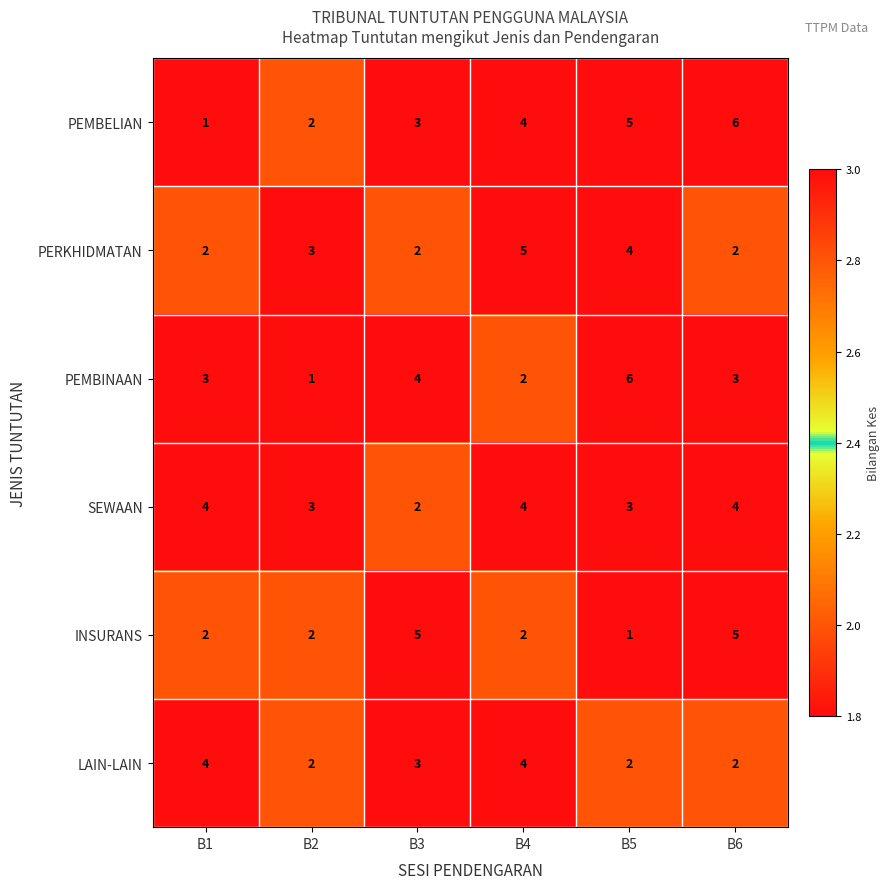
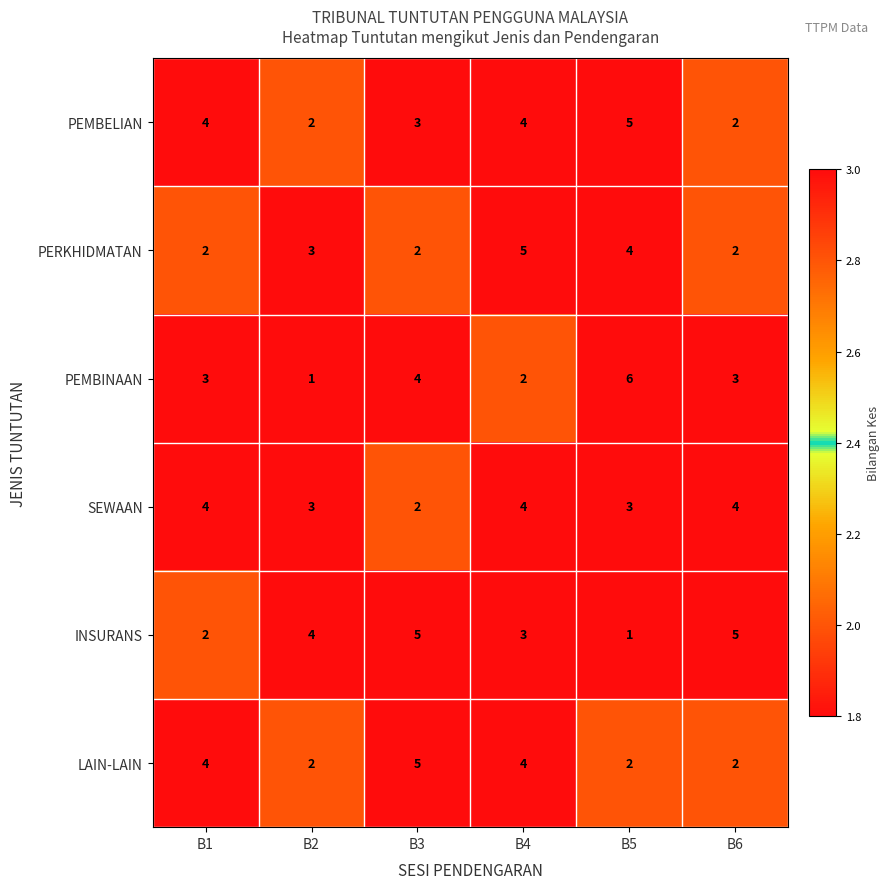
PEMBELIAN, B1: 1 -> 4
PEMBELIAN, B6: 6 -> 2
INSURANS, B2: 2 -> 4
INSURANS, B4: 2 -> 3
LAIN-LAIN, B3: 3 -> 5
